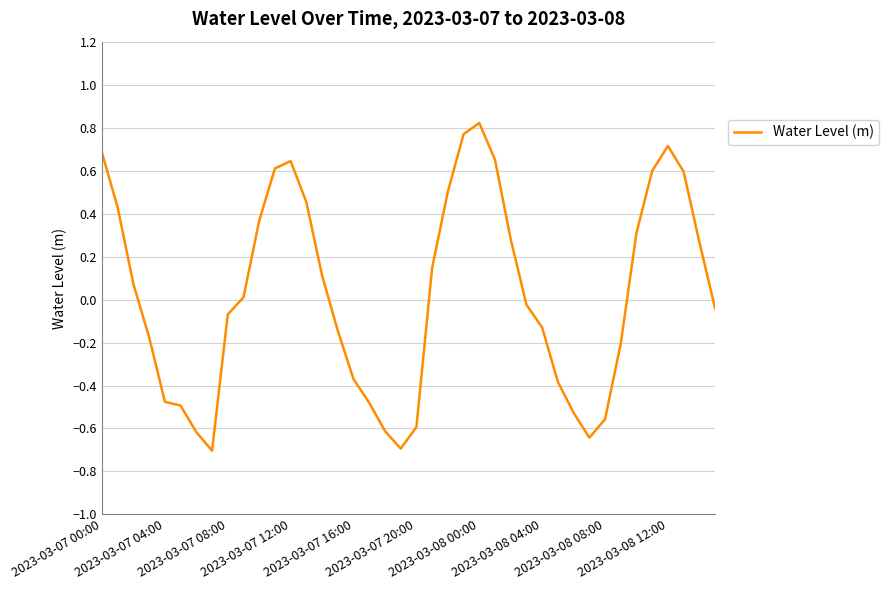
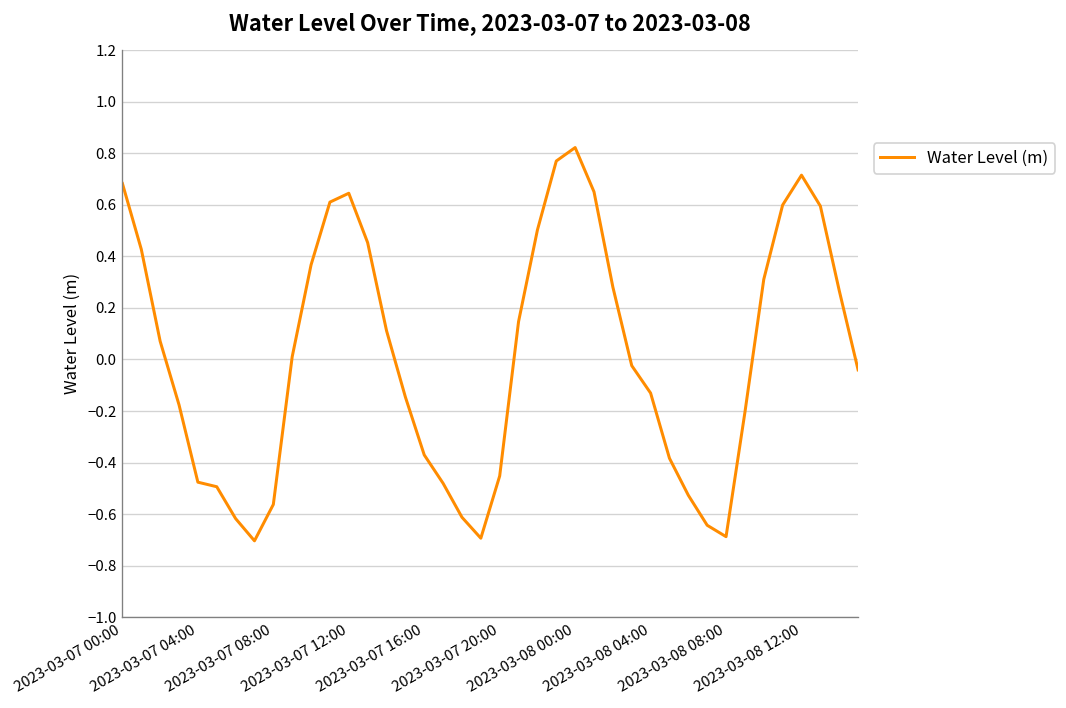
2023-03-07 08:00: -0.07 -> -0.56
2023-03-07 20:00: -0.59 -> -0.45
2023-03-08 08:00: -0.56 -> -0.69
